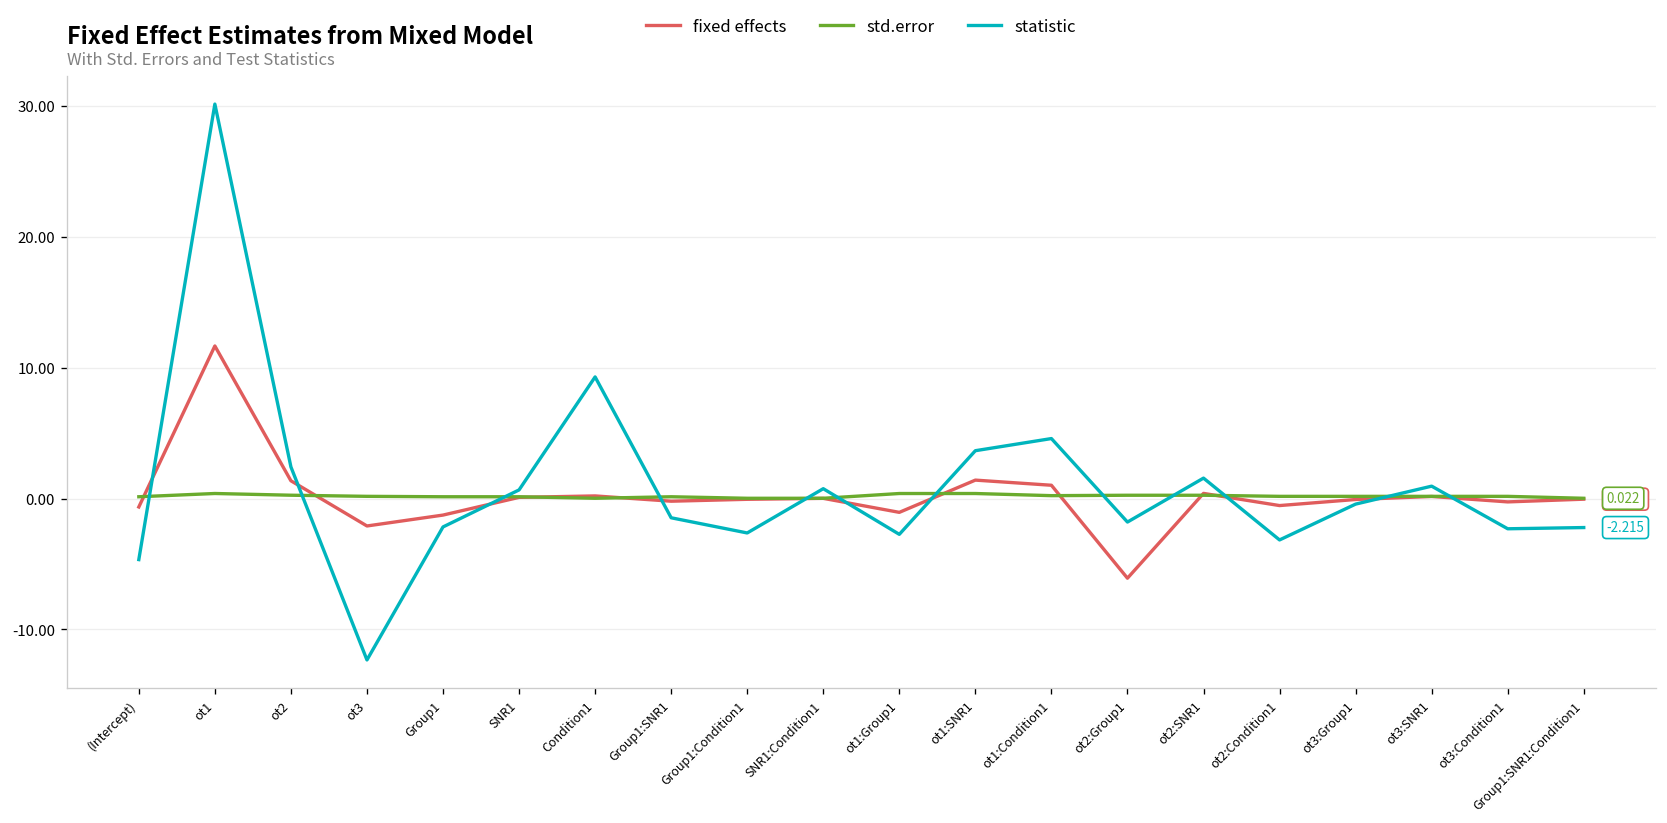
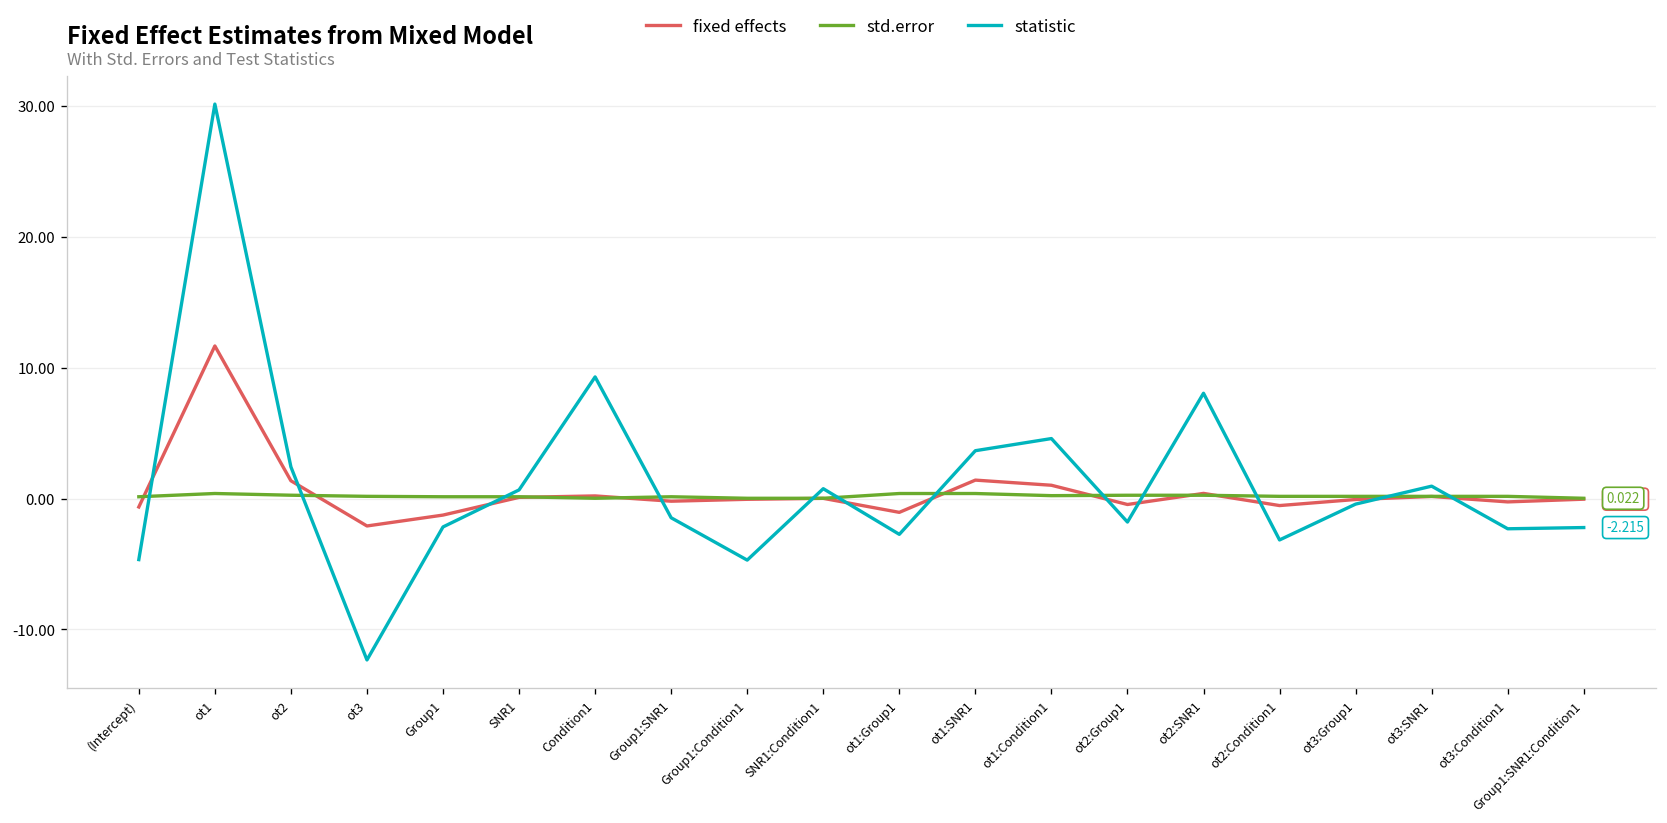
statistic, Group1:Condition1: -2.6 -> -4.7
fixed effects, ot2:Group1: -6.1 -> -0.5
statistic, ot2:SNR1: 1.6 -> 8.0
